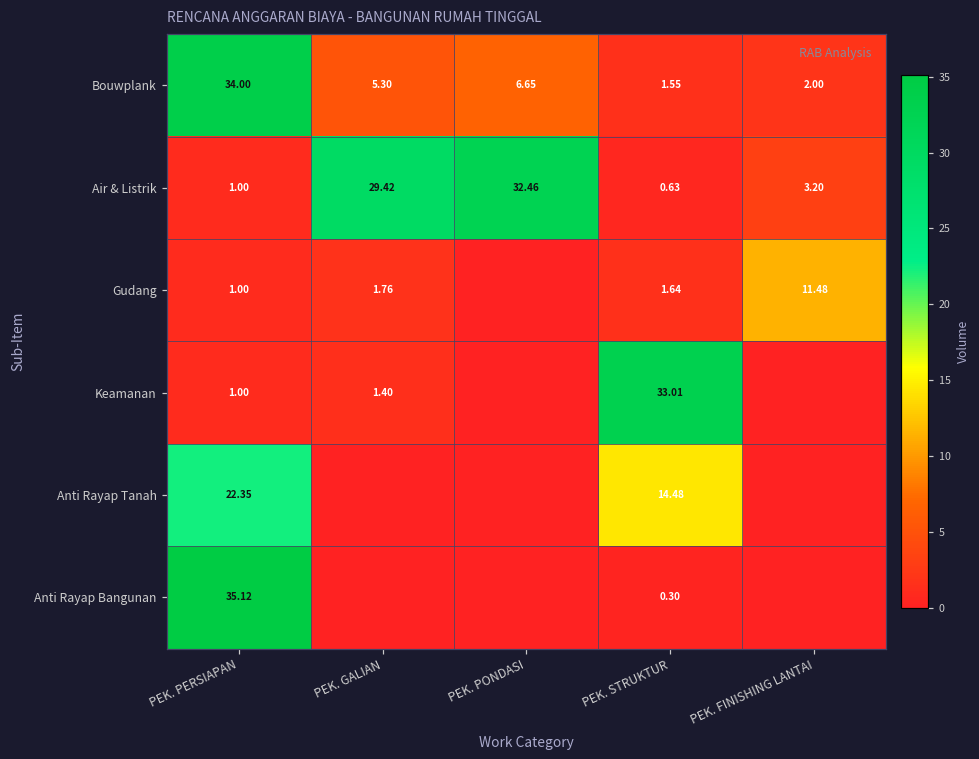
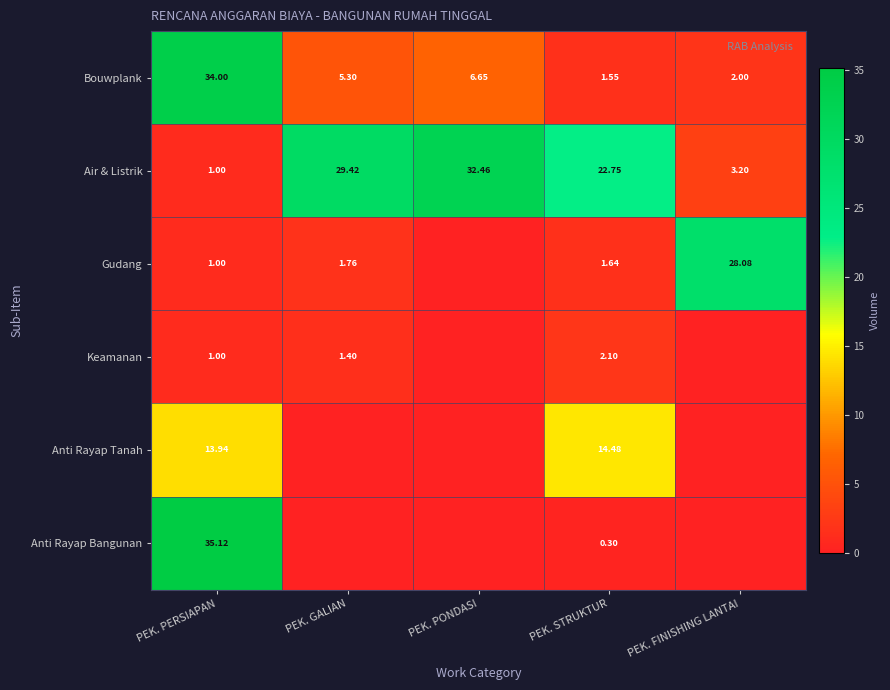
Air & Listrik, PEK. STRUKTUR: 0.63 -> 22.75
Gudang, PEK. FINISHING LANTAI: 11.48 -> 28.08
Keamanan, PEK. STRUKTUR: 33.01 -> 2.10
Anti Rayap Tanah, PEK. PERSIAPAN: 22.35 -> 13.94
